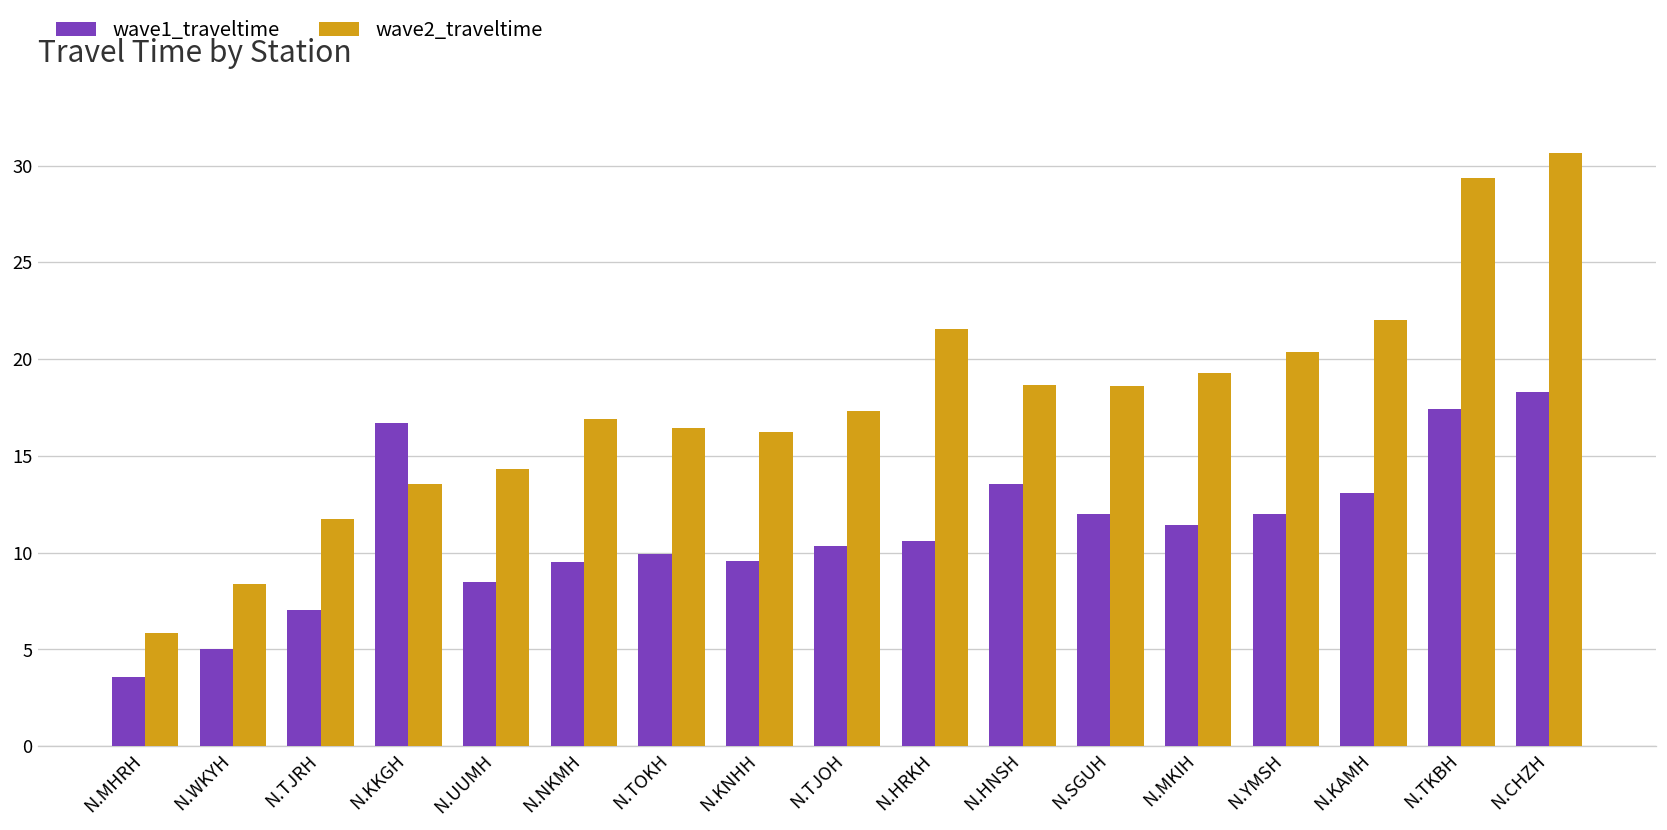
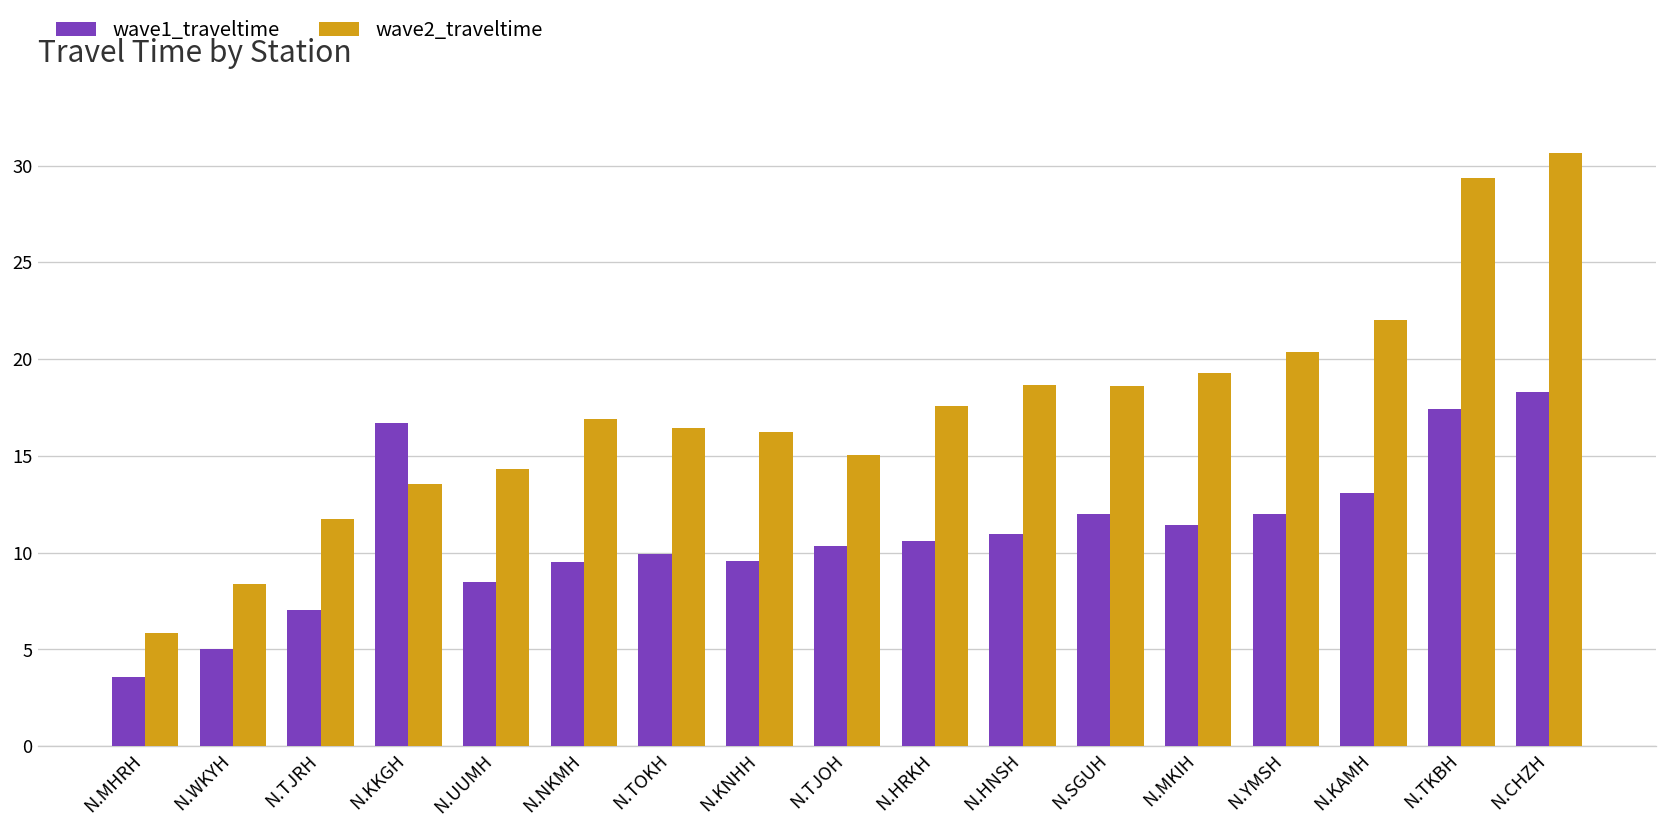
wave2_traveltime, N.TJOH: 17.3 -> 15.0
wave2_traveltime, N.HRKH: 21.6 -> 17.6
wave1_traveltime, N.HNSH: 13.5 -> 11.0
